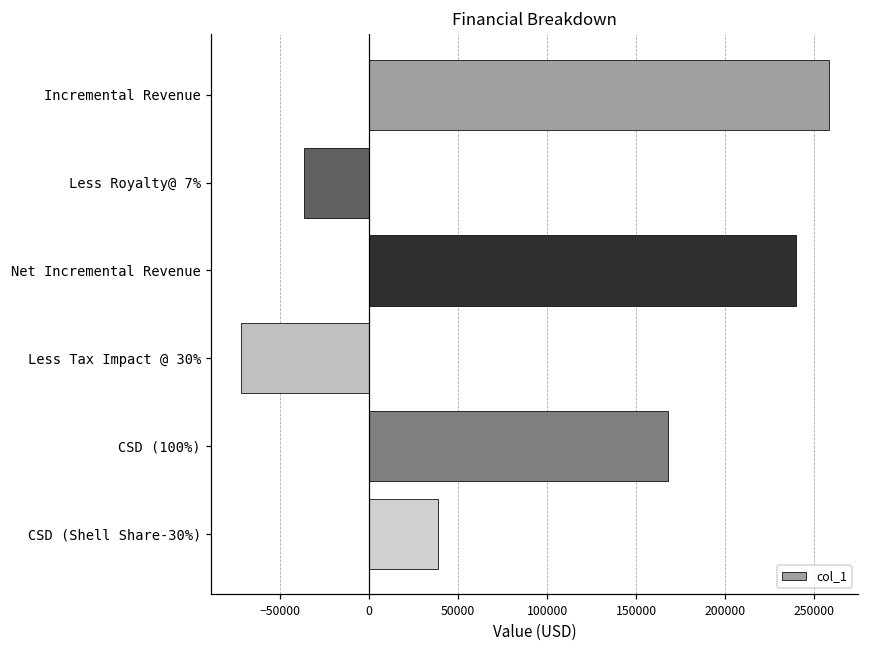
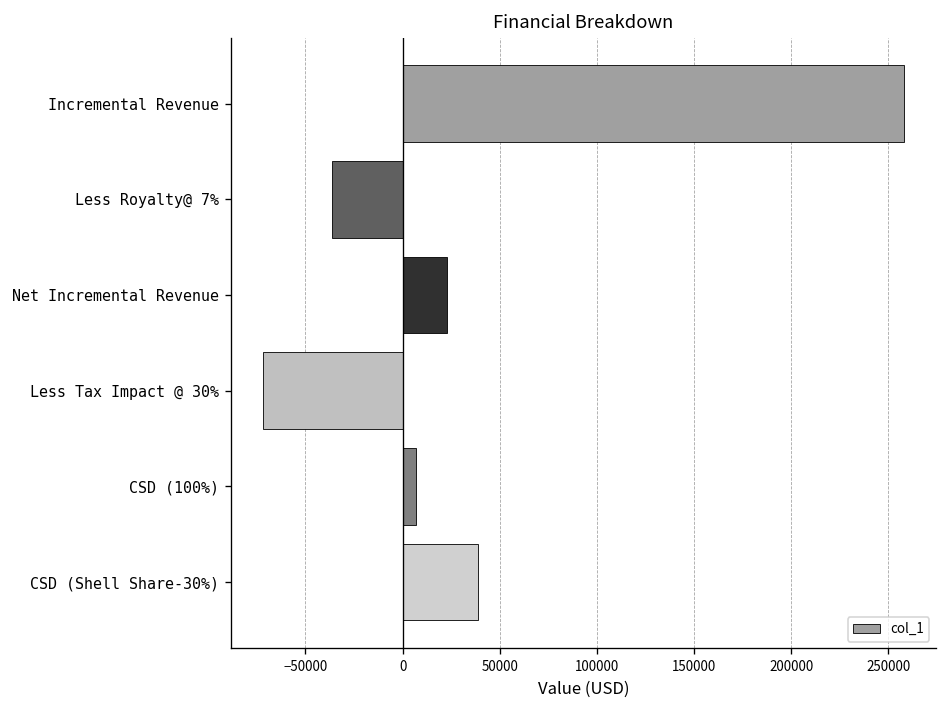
Net Incremental Revenue: 240000 -> 23000
CSD (100%): 168000 -> 7000
